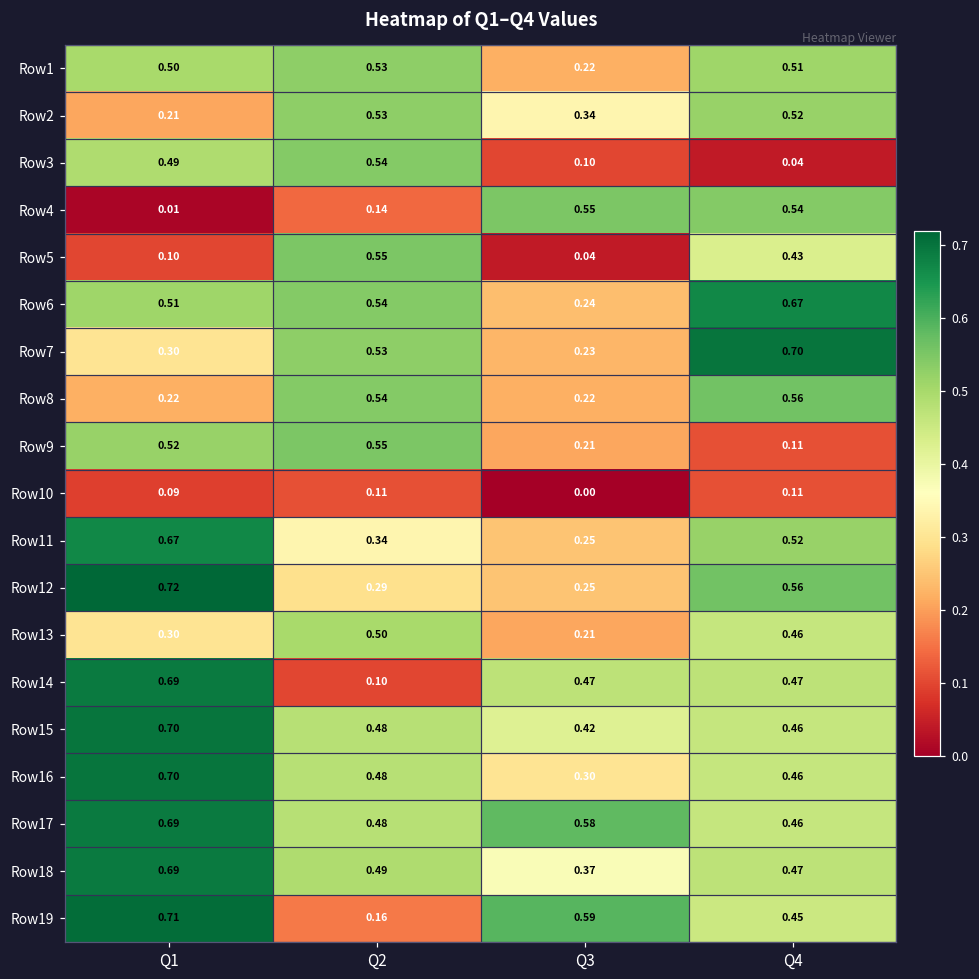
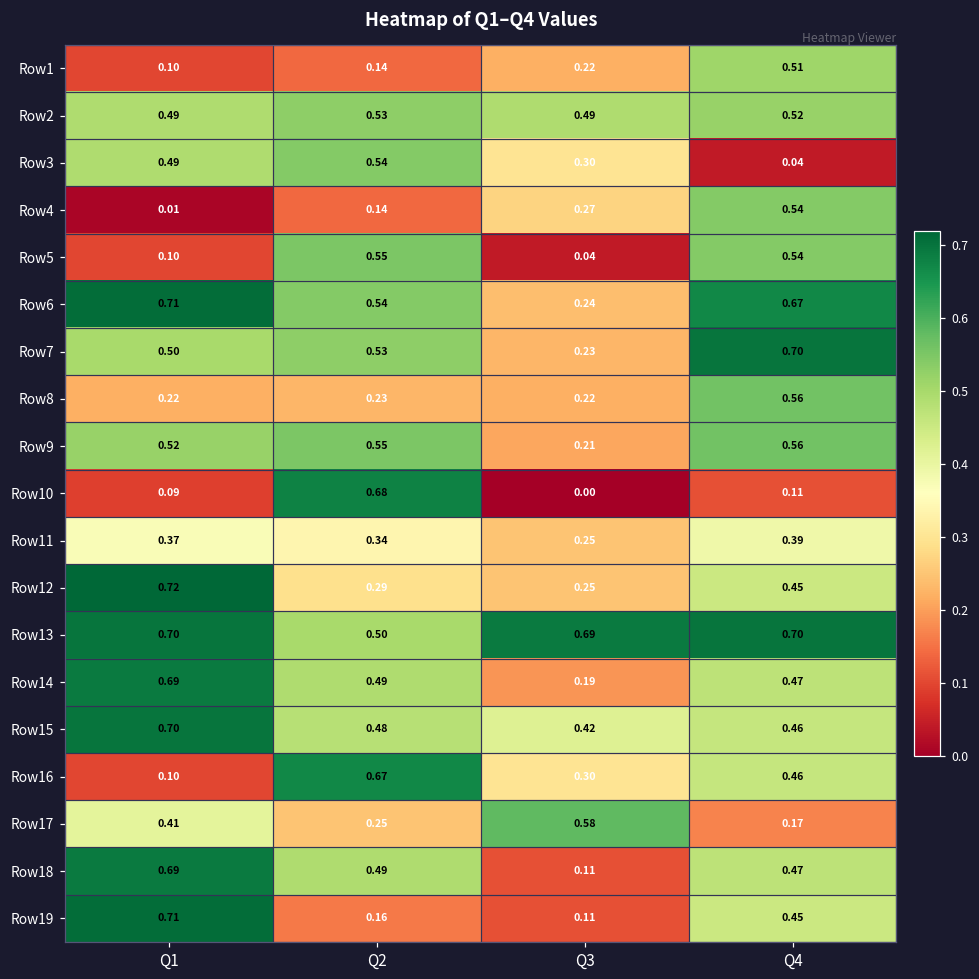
Row1, Q1: 0.50 -> 0.10
Row1, Q2: 0.53 -> 0.14
Row2, Q1: 0.21 -> 0.49
Row2, Q3: 0.34 -> 0.49
Row3, Q3: 0.10 -> 0.30
Row4, Q3: 0.55 -> 0.27
Row5, Q4: 0.43 -> 0.54
Row6, Q1: 0.51 -> 0.71
Row7, Q1: 0.30 -> 0.50
Row8, Q2: 0.54 -> 0.23
Row9, Q4: 0.11 -> 0.56
Row10, Q2: 0.11 -> 0.68
Row11, Q1: 0.67 -> 0.37
Row11, Q4: 0.52 -> 0.39
Row12, Q4: 0.56 -> 0.45
Row13, Q1: 0.30 -> 0.70
Row13, Q3: 0.21 -> 0.69
Row13, Q4: 0.46 -> 0.70
Row14, Q2: 0.10 -> 0.49
Row14, Q3: 0.47 -> 0.19
Row16, Q1: 0.70 -> 0.10
Row16, Q2: 0.48 -> 0.67
Row17, Q1: 0.69 -> 0.41
Row17, Q2: 0.48 -> 0.25
Row17, Q4: 0.46 -> 0.17
Row18, Q3: 0.37 -> 0.11
Row19, Q3: 0.59 -> 0.11
